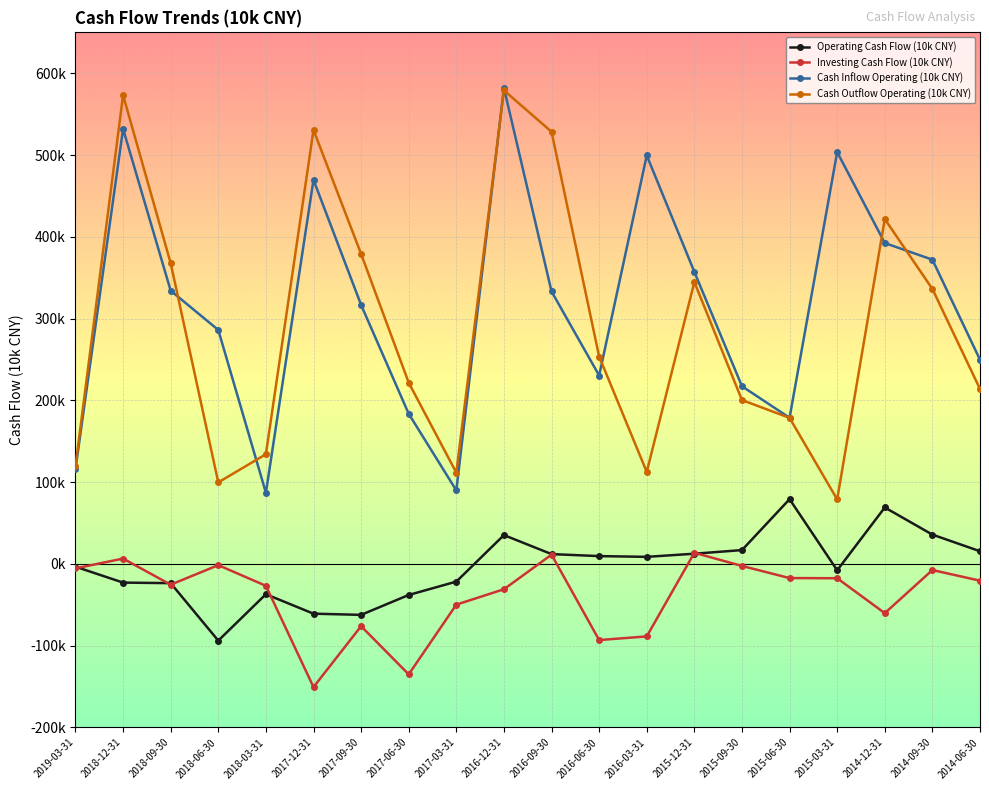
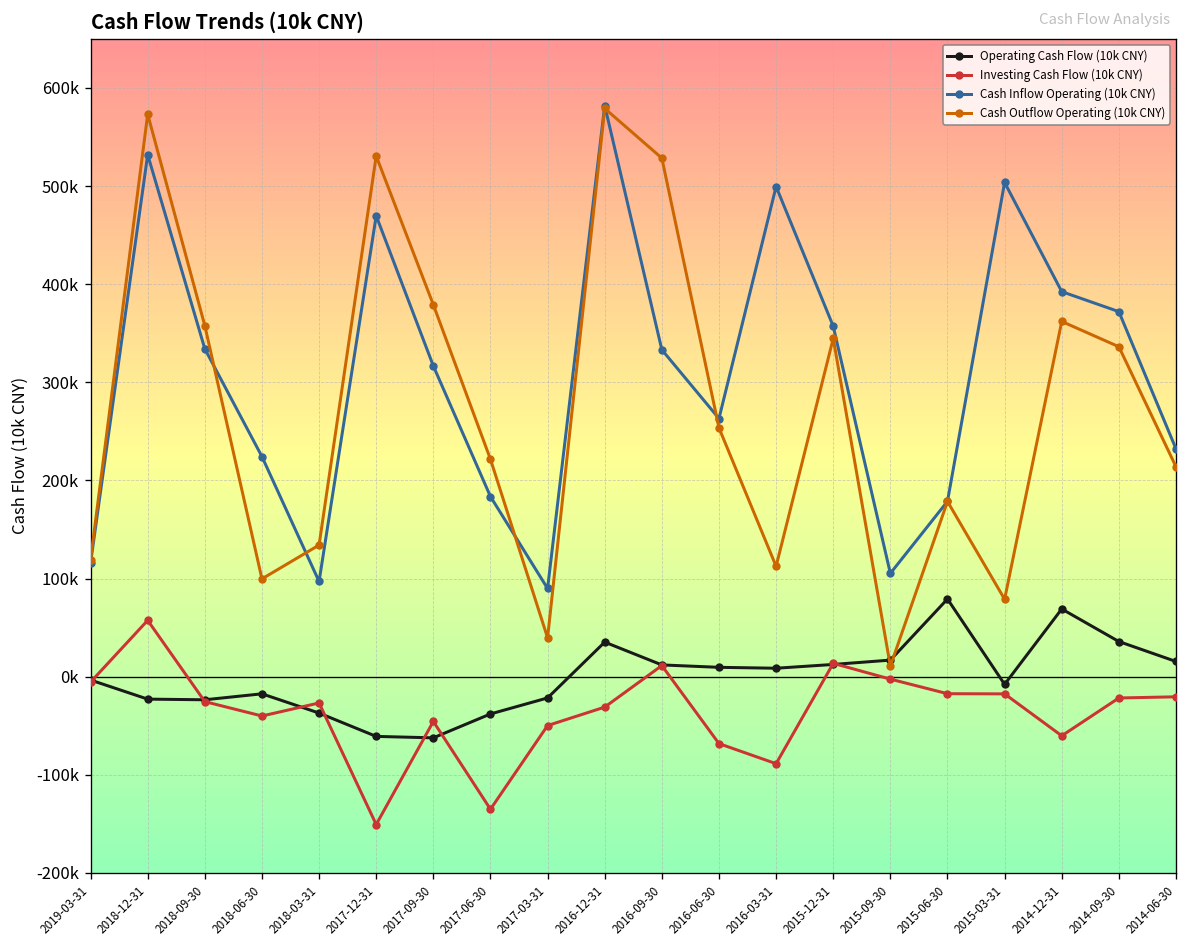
Investing Cash Flow (10k CNY), 2018-12-31: 10000 -> 60000
Cash Outflow Operating (10k CNY), 2018-09-30: 370000 -> 360000
Operating Cash Flow (10k CNY), 2018-06-30: -90000 -> -20000
Investing Cash Flow (10k CNY), 2018-06-30: 0 -> -40000
Cash Inflow Operating (10k CNY), 2018-06-30: 290000 -> 220000
Cash Inflow Operating (10k CNY), 2018-03-31: 90000 -> 100000
Investing Cash Flow (10k CNY), 2017-09-30: -80000 -> -50000
Cash Outflow Operating (10k CNY), 2017-03-31: 110000 -> 40000
Investing Cash Flow (10k CNY), 2016-06-30: -90000 -> -70000
Cash Inflow Operating (10k CNY), 2016-06-30: 230000 -> 260000
Cash Inflow Operating (10k CNY), 2015-09-30: 220000 -> 110000
Cash Outflow Operating (10k CNY), 2015-09-30: 200000 -> 10000
Cash Outflow Operating (10k CNY), 2014-12-31: 420000 -> 360000
Investing Cash Flow (10k CNY), 2014-09-30: -10000 -> -20000
Cash Inflow Operating (10k CNY), 2014-06-30: 250000 -> 230000
